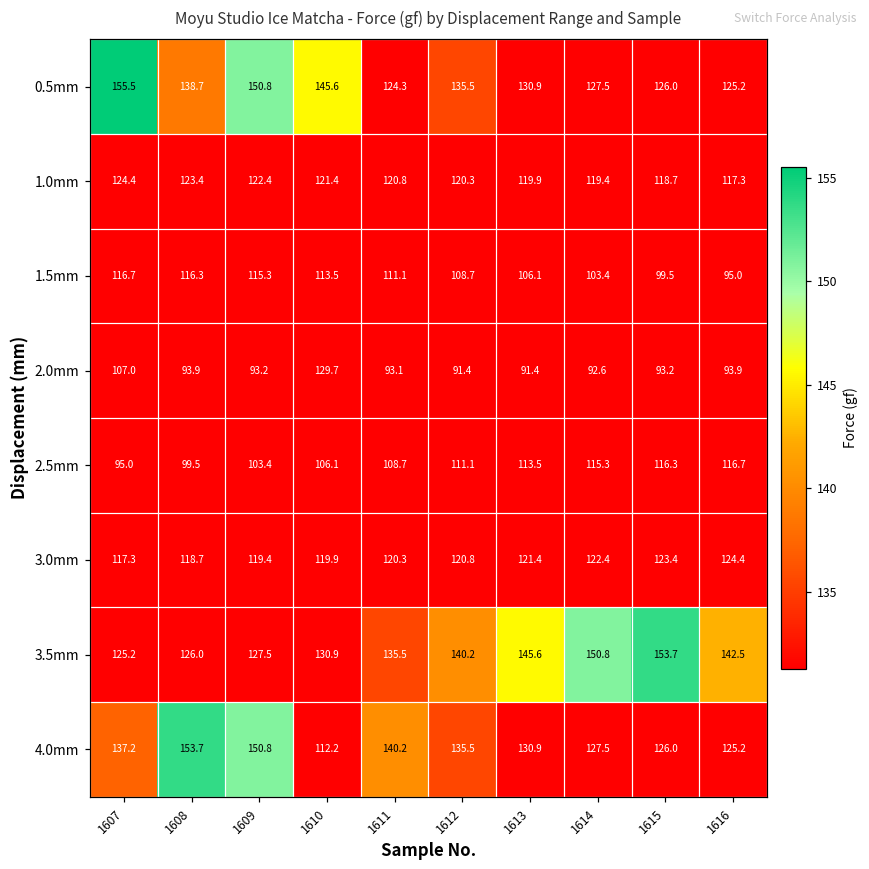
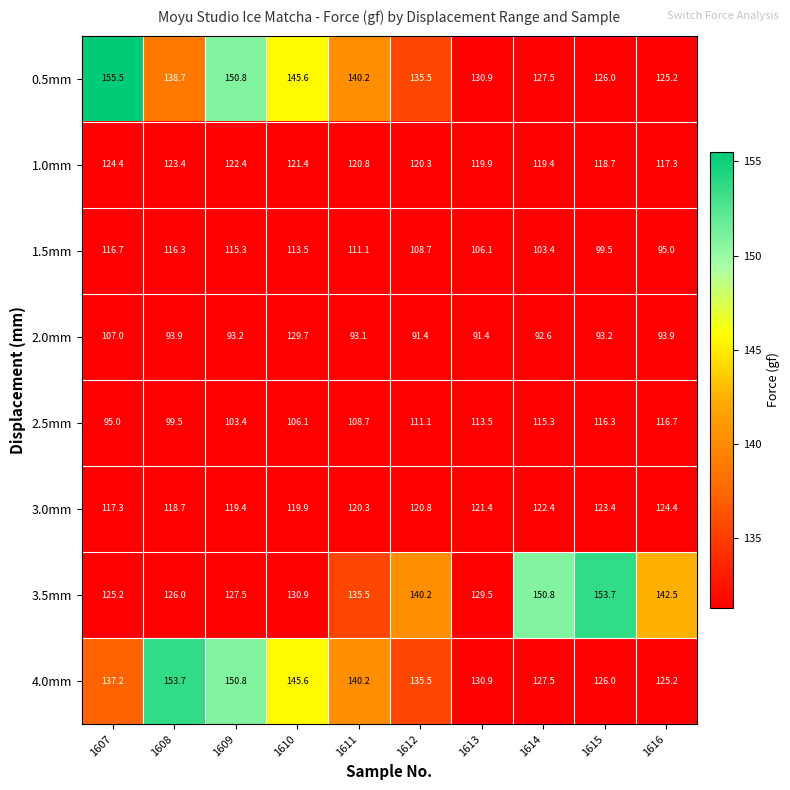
0.5mm, 1611: 124.3 -> 140.2
3.5mm, 1613: 145.6 -> 129.5
4.0mm, 1610: 112.2 -> 145.6
